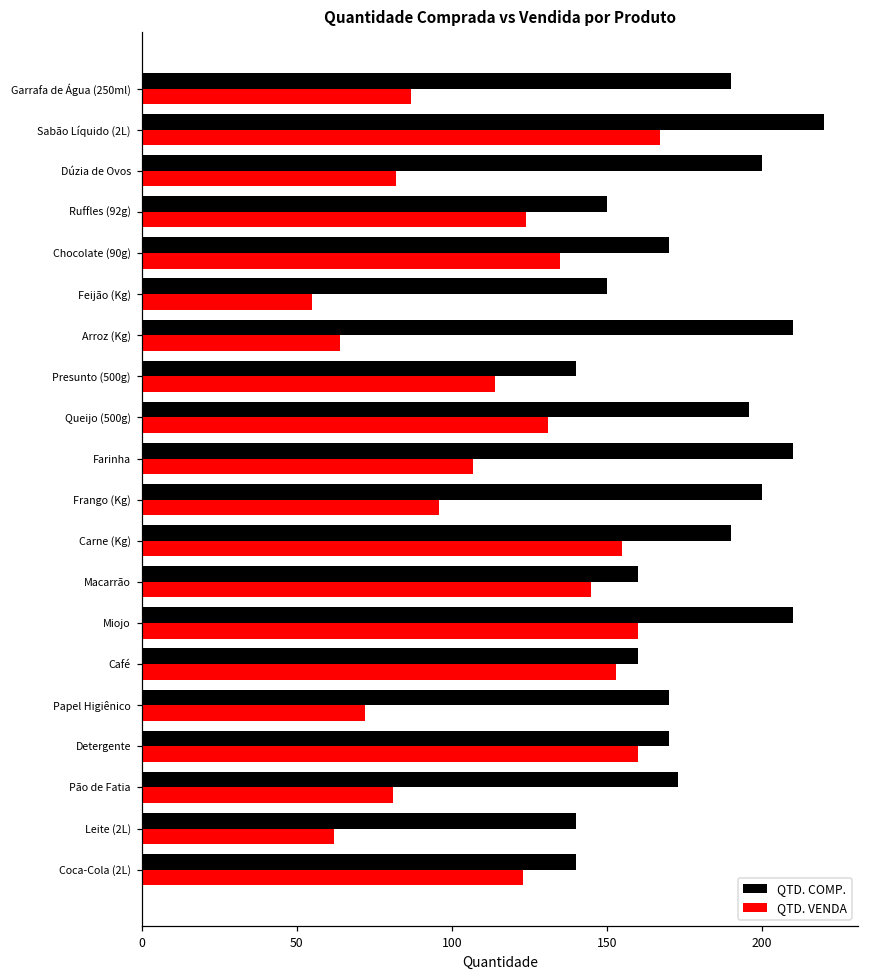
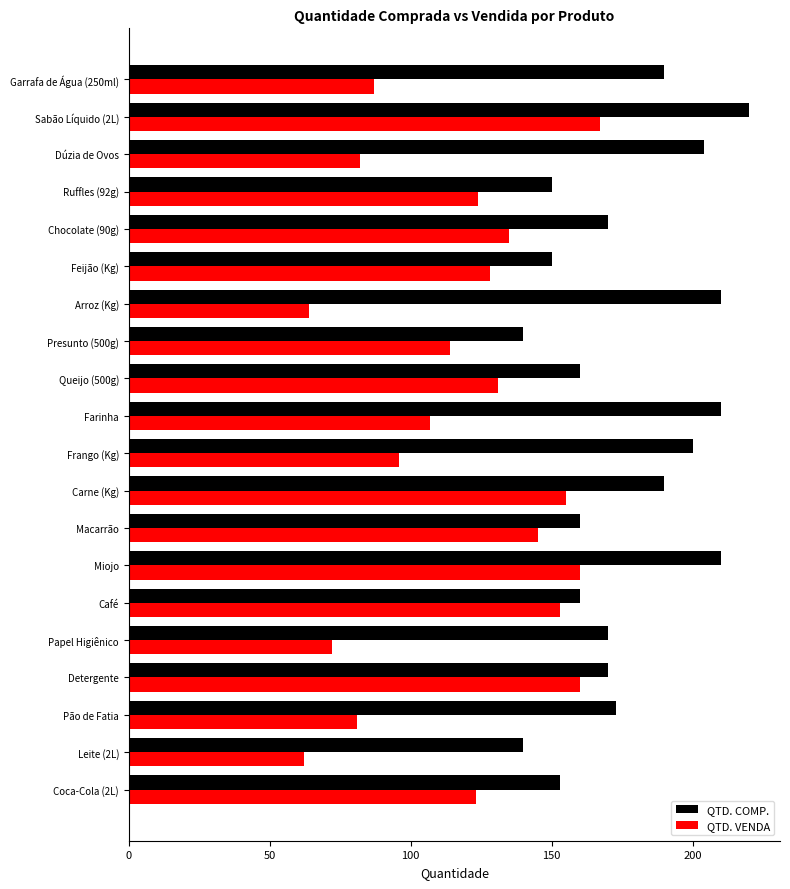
QTD. COMP., Dúzia de Ovos: 200 -> 204
QTD. VENDA, Feijão (Kg): 55 -> 128
QTD. COMP., Queijo (500g): 196 -> 160
QTD. COMP., Coca-Cola (2L): 140 -> 153
